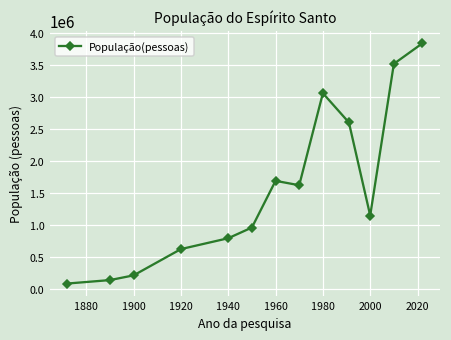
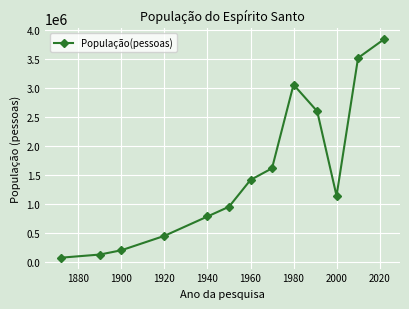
1920: 600000 -> 500000
1960: 1700000 -> 1400000
